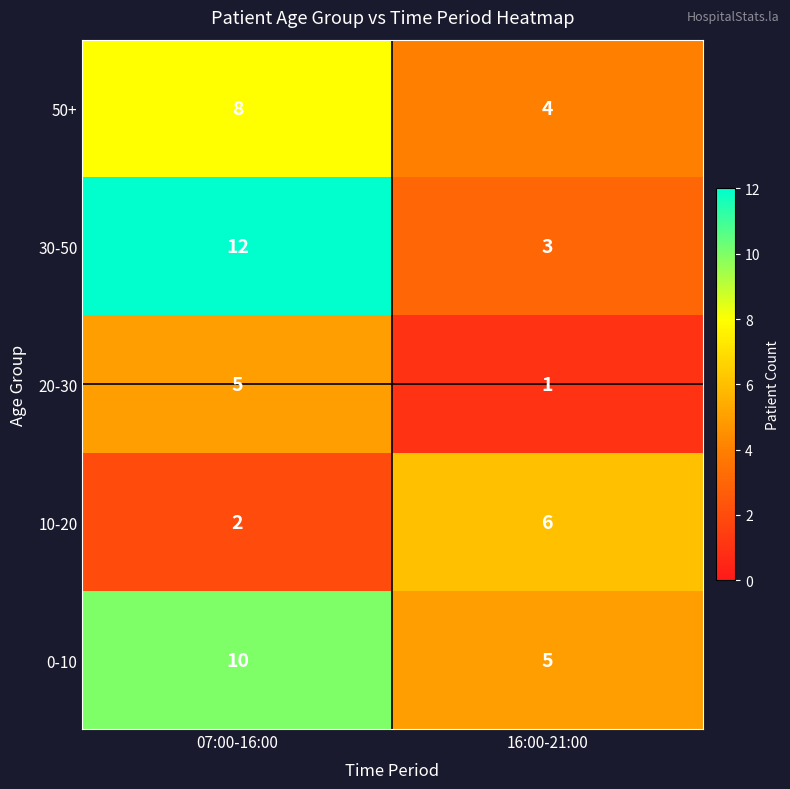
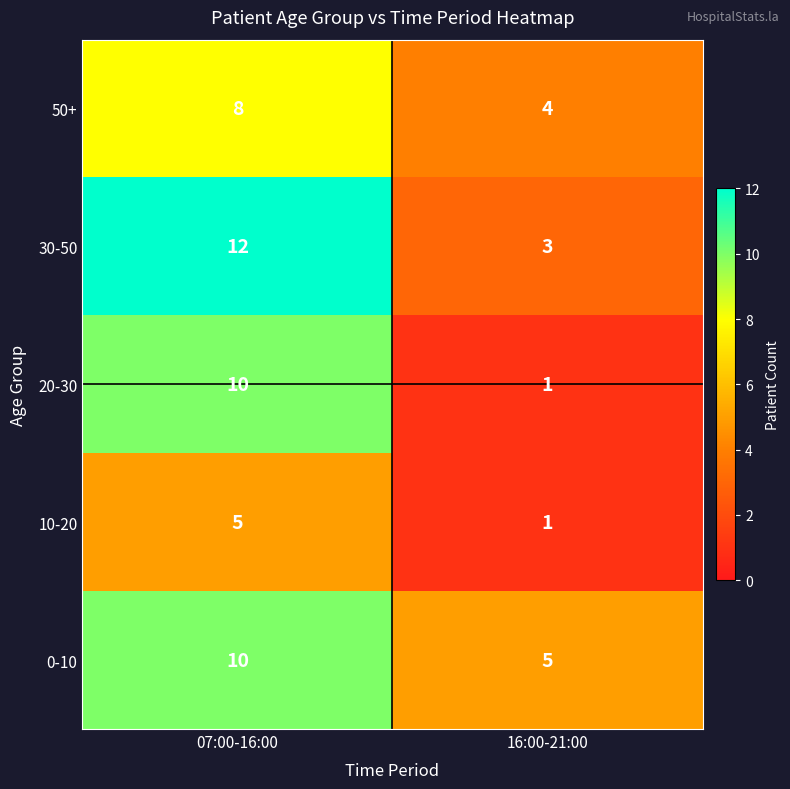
20-30, 07:00-16:00: 5 -> 10
10-20, 07:00-16:00: 2 -> 5
10-20, 16:00-21:00: 6 -> 1
